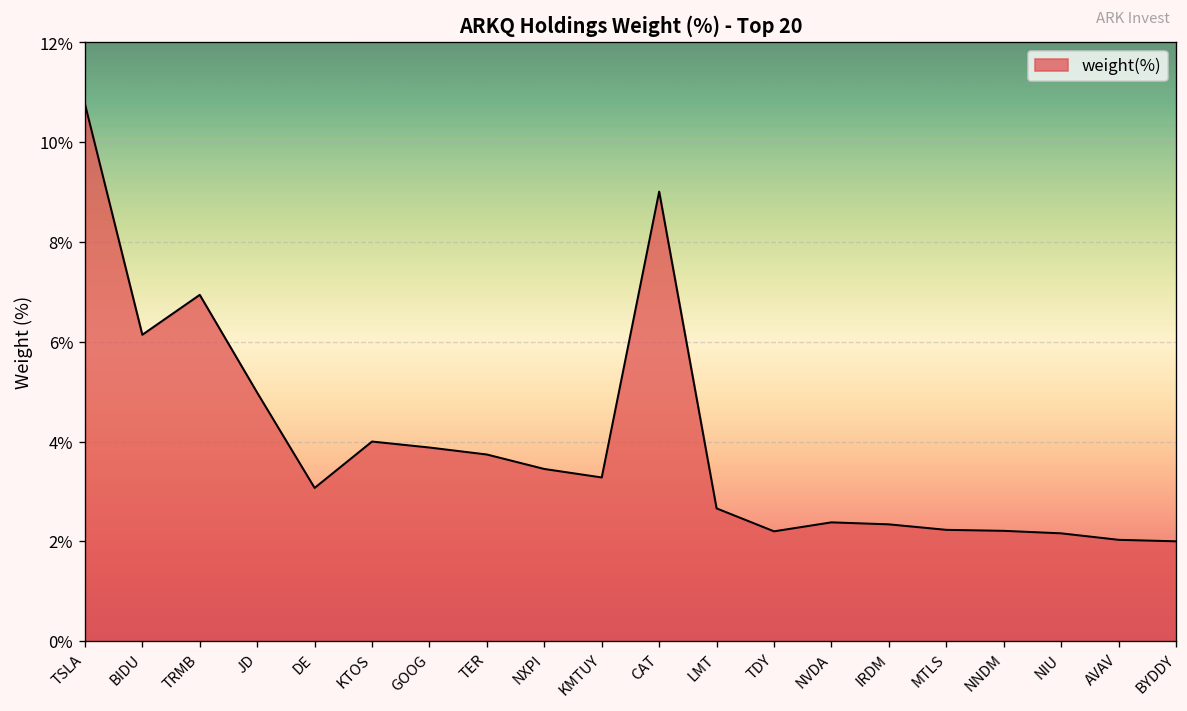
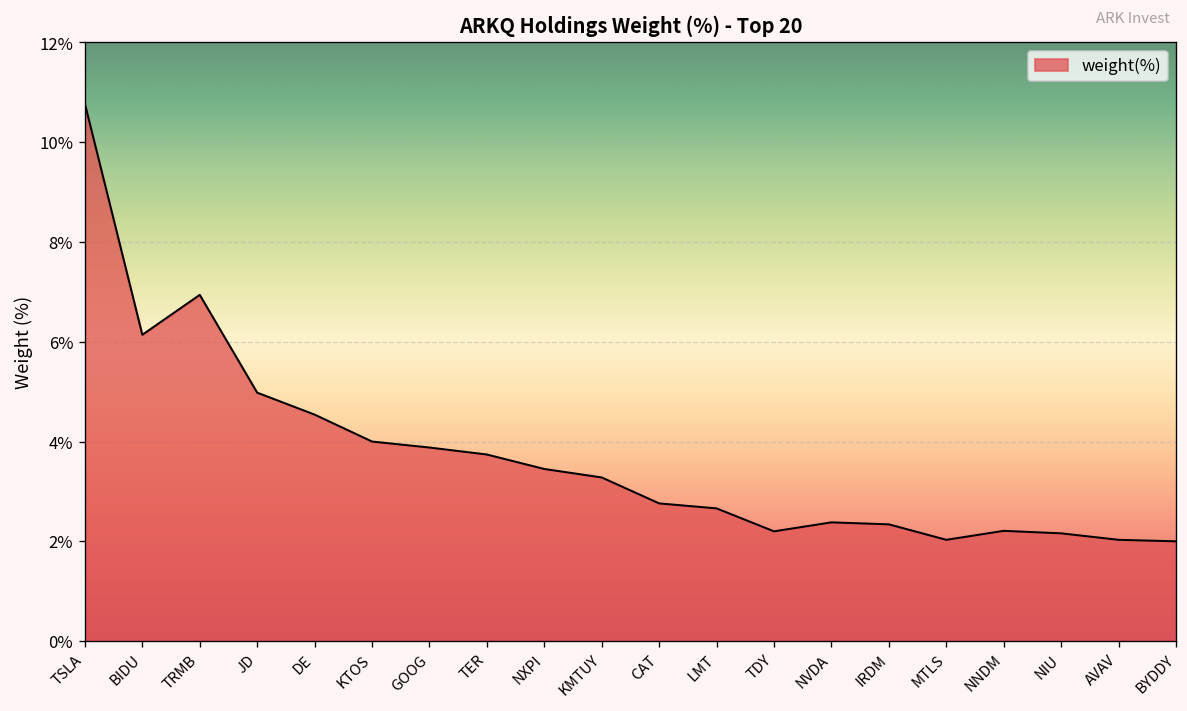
DE: 3.1% -> 4.5%
CAT: 9.0% -> 2.8%
MTLS: 2.2% -> 2.0%
